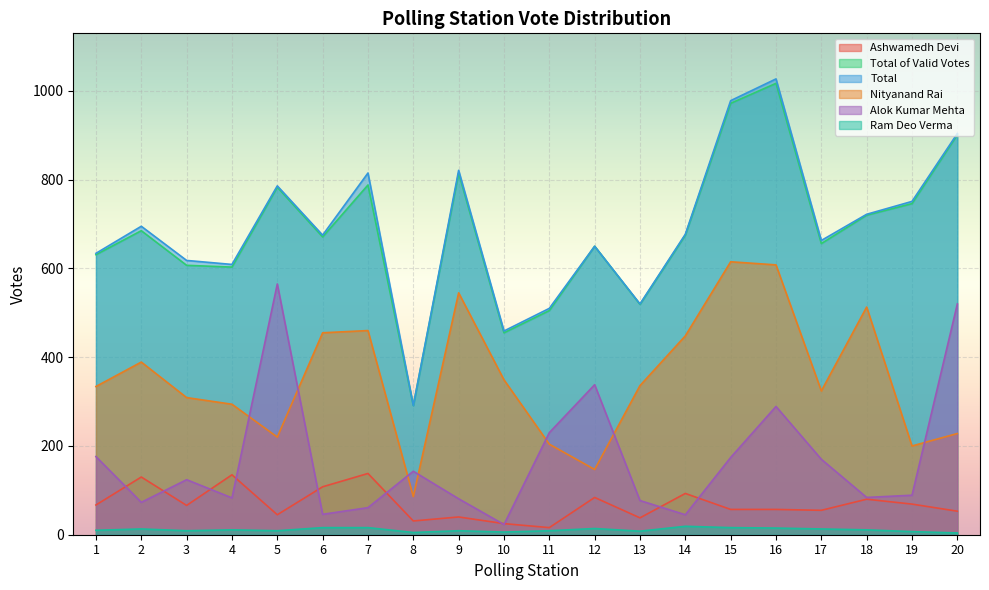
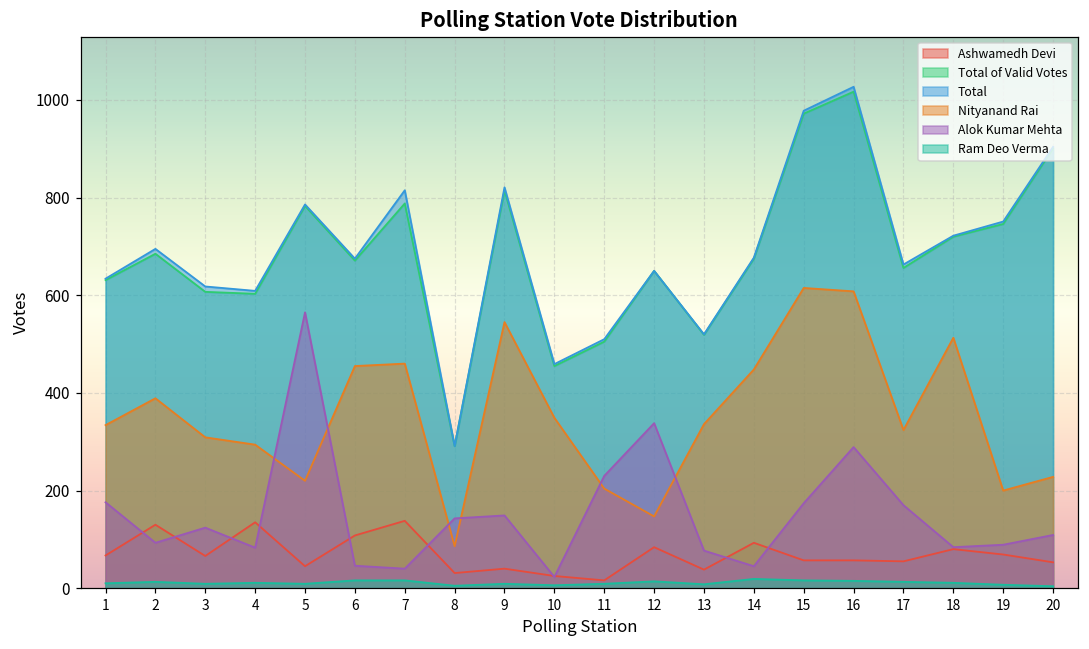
Alok Kumar Mehta, 2: 70 -> 90
Alok Kumar Mehta, 7: 60 -> 40
Alok Kumar Mehta, 9: 80 -> 150
Alok Kumar Mehta, 20: 520 -> 110
